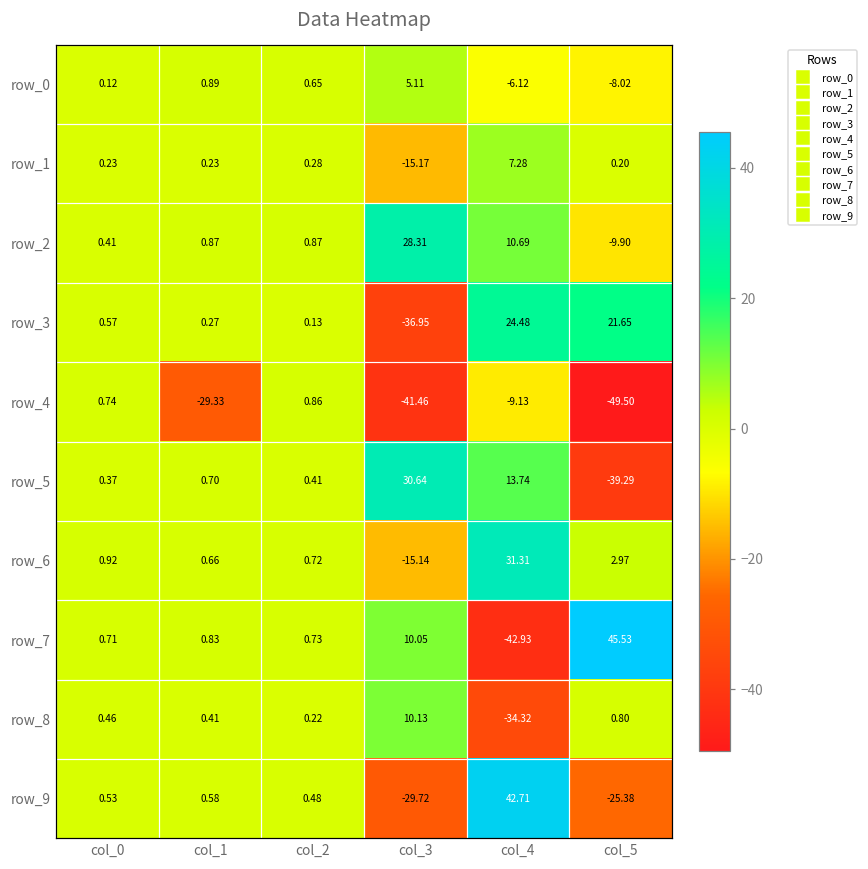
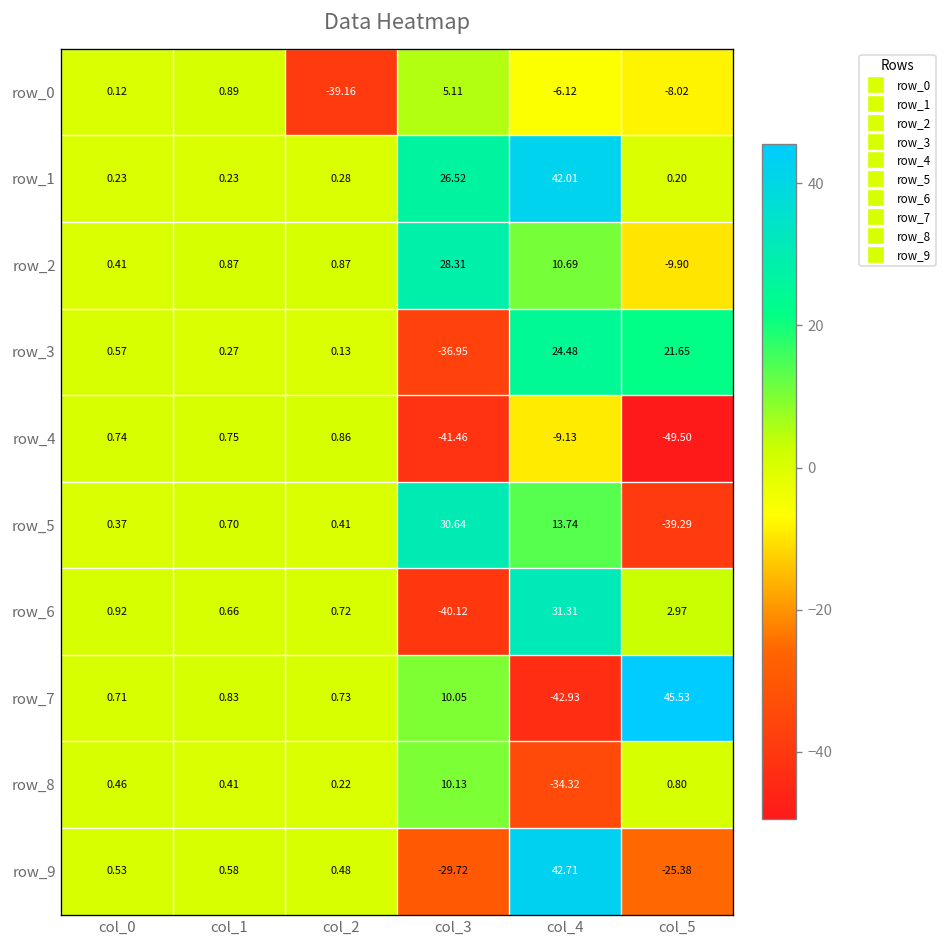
row_0, col_2: 0.65 -> -39.16
row_1, col_3: -15.17 -> 26.52
row_1, col_4: 7.28 -> 42.01
row_4, col_1: -29.33 -> 0.75
row_6, col_3: -15.14 -> -40.12
